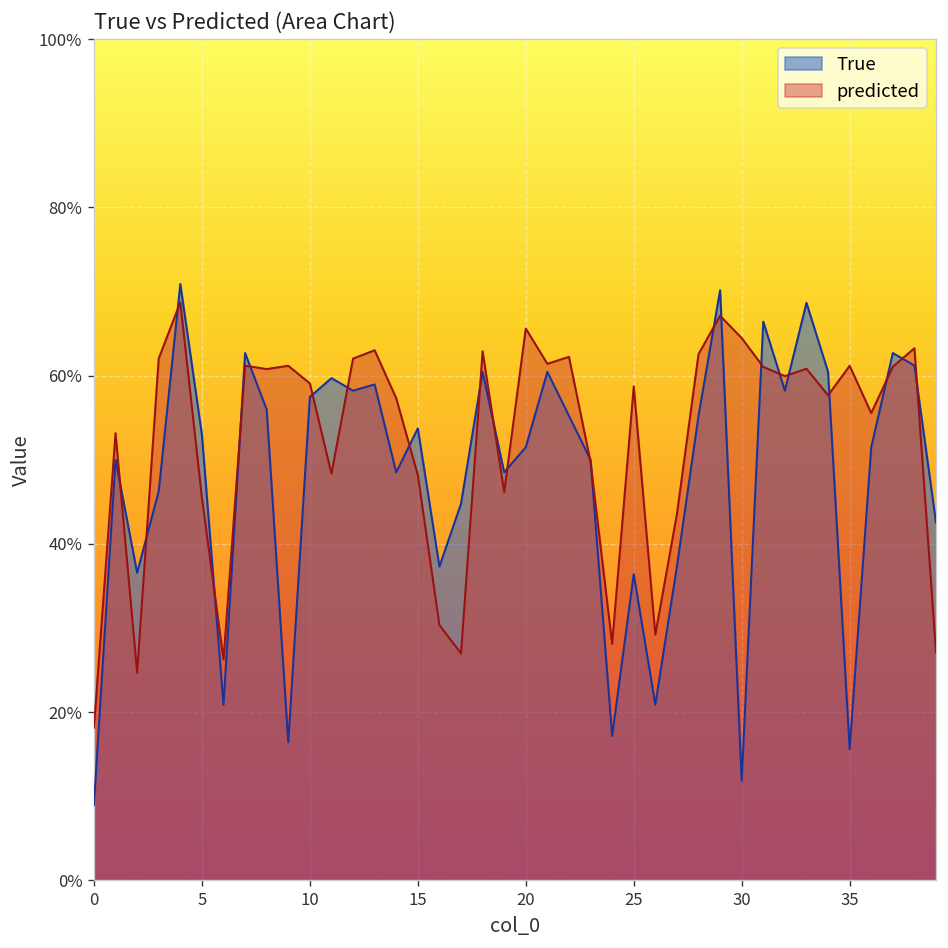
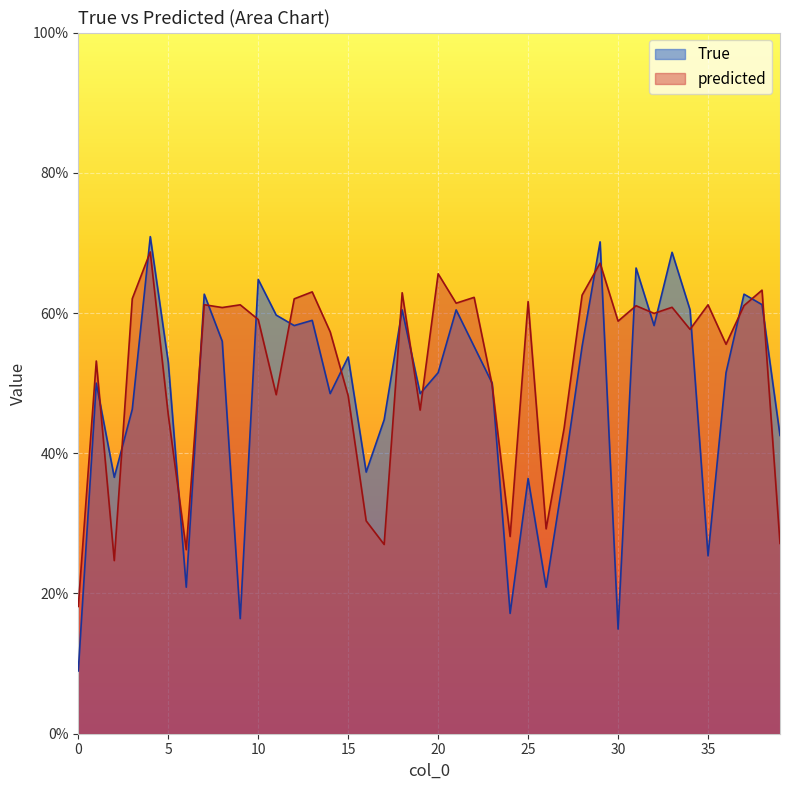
True, 10: 57% -> 65%
predicted, 25: 59% -> 62%
True, 30: 12% -> 15%
predicted, 30: 64% -> 59%
True, 35: 16% -> 25%
